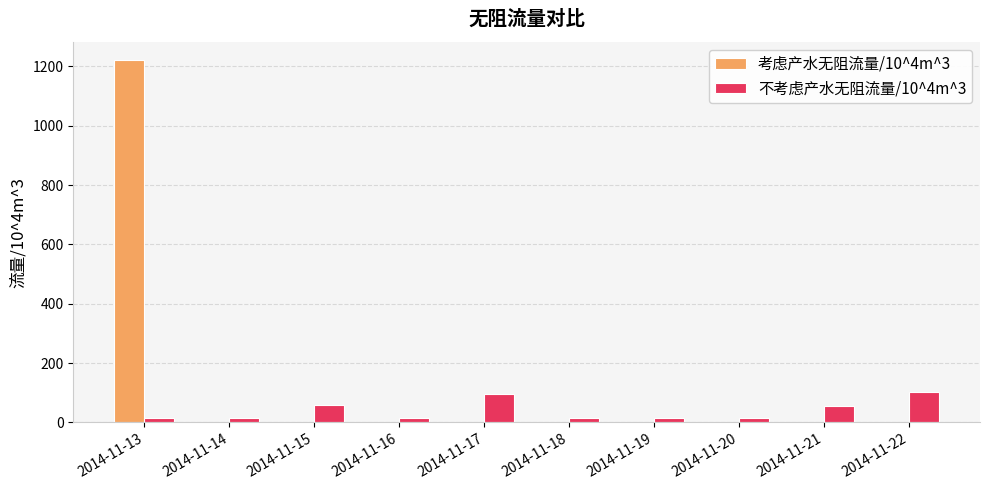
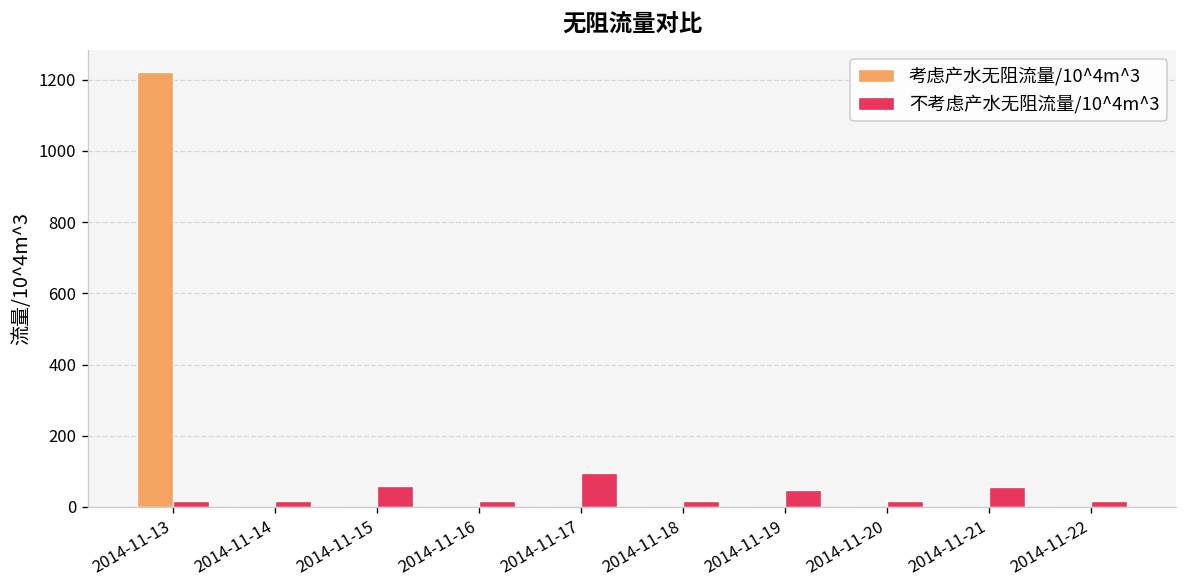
不考虑产水无阻流量/10^4m^3, 2014-11-19: 20 -> 50
不考虑产水无阻流量/10^4m^3, 2014-11-22: 100 -> 20
